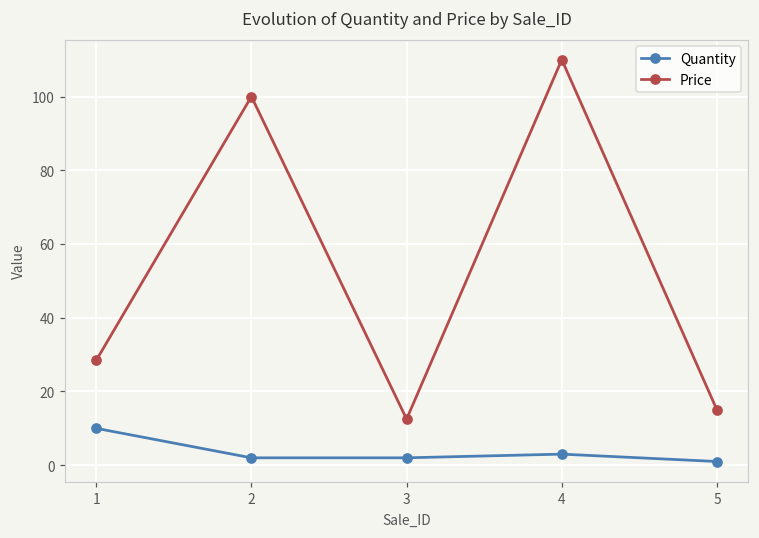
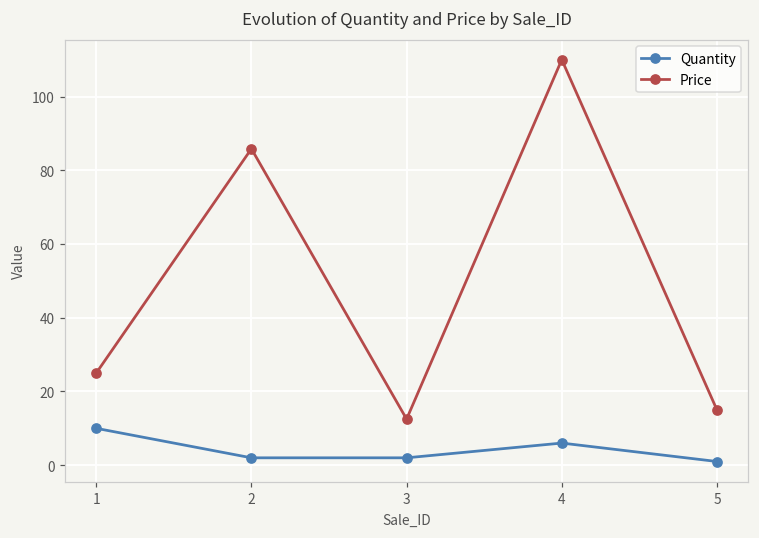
Price, 1: 28 -> 25
Price, 2: 100 -> 86
Quantity, 4: 3 -> 6
